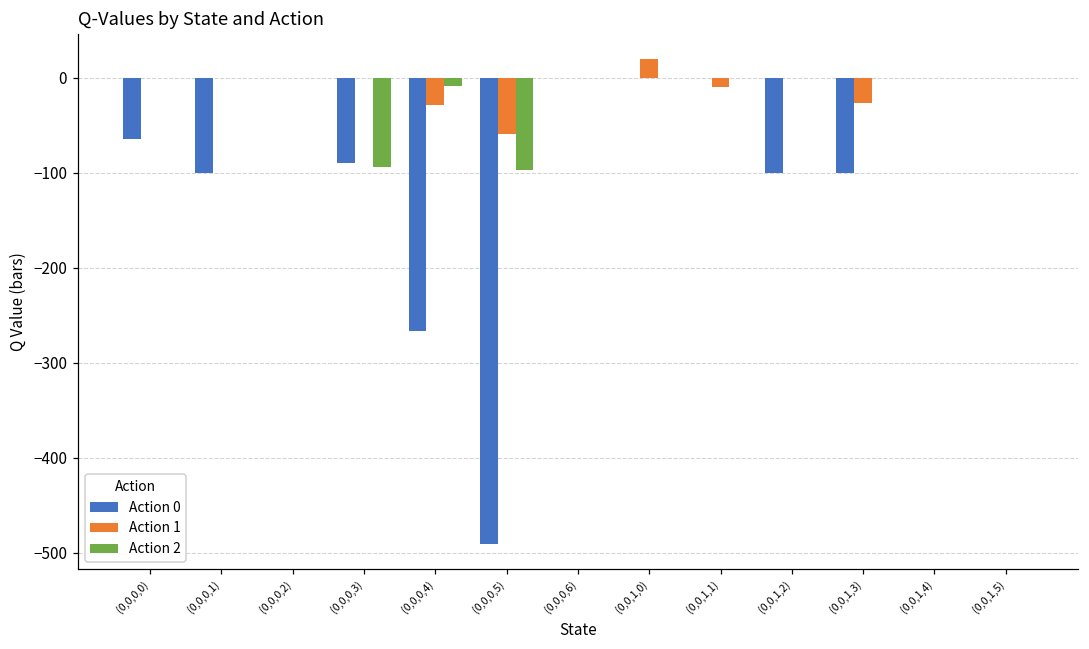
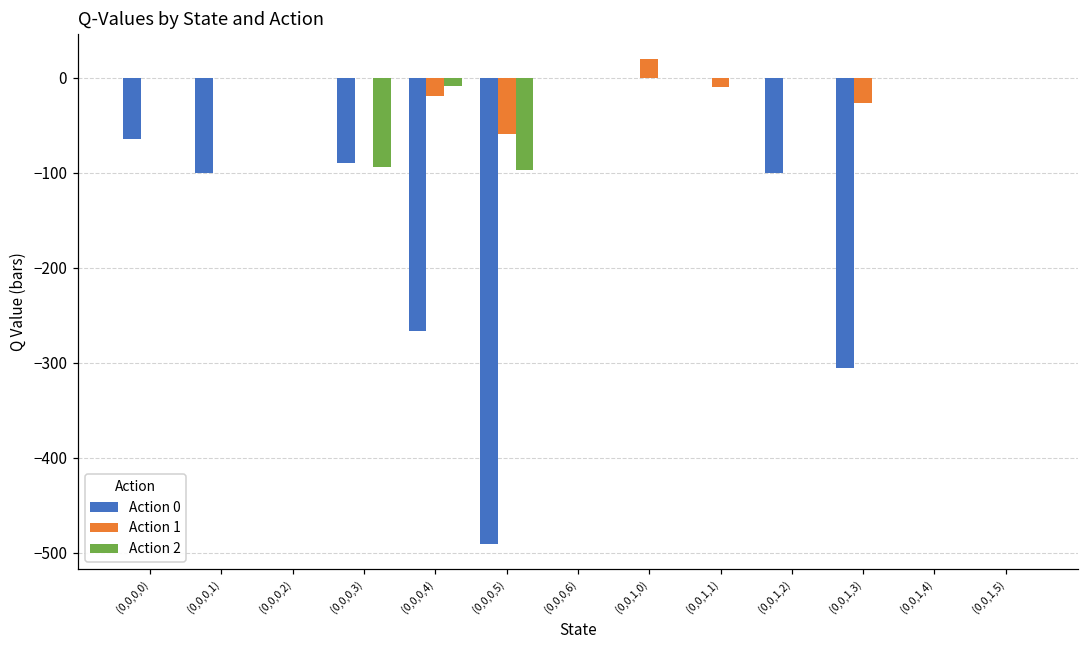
Action 1, (0,0,0,4): -30 -> -20
Action 0, (0,0,1,3): -100 -> -310
